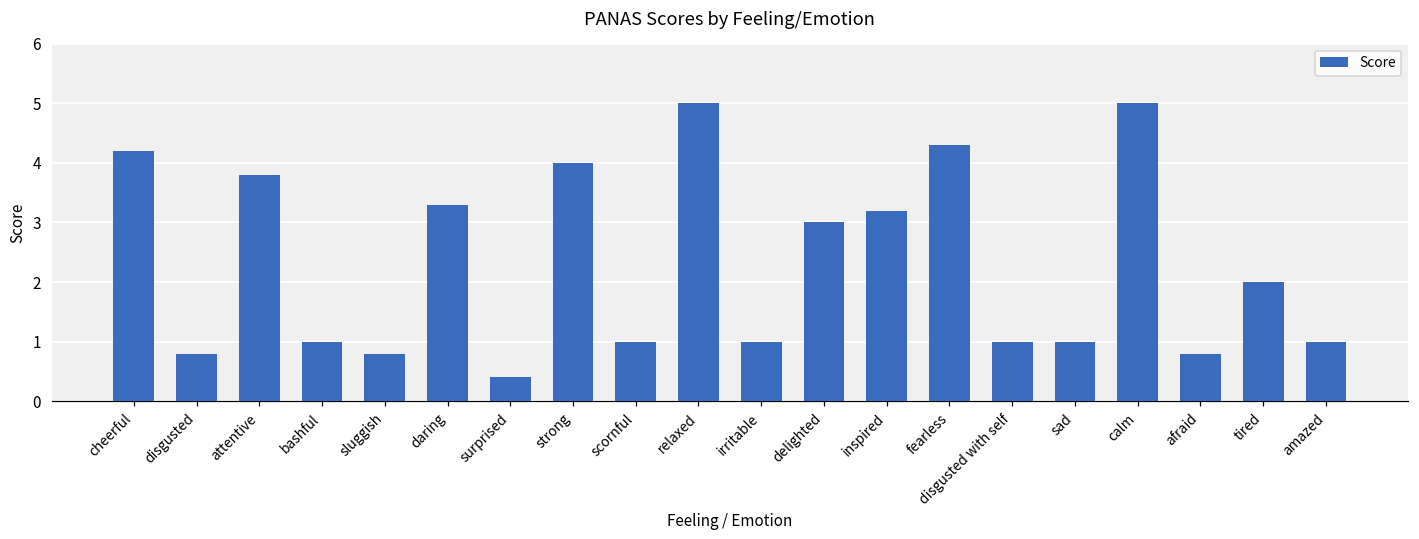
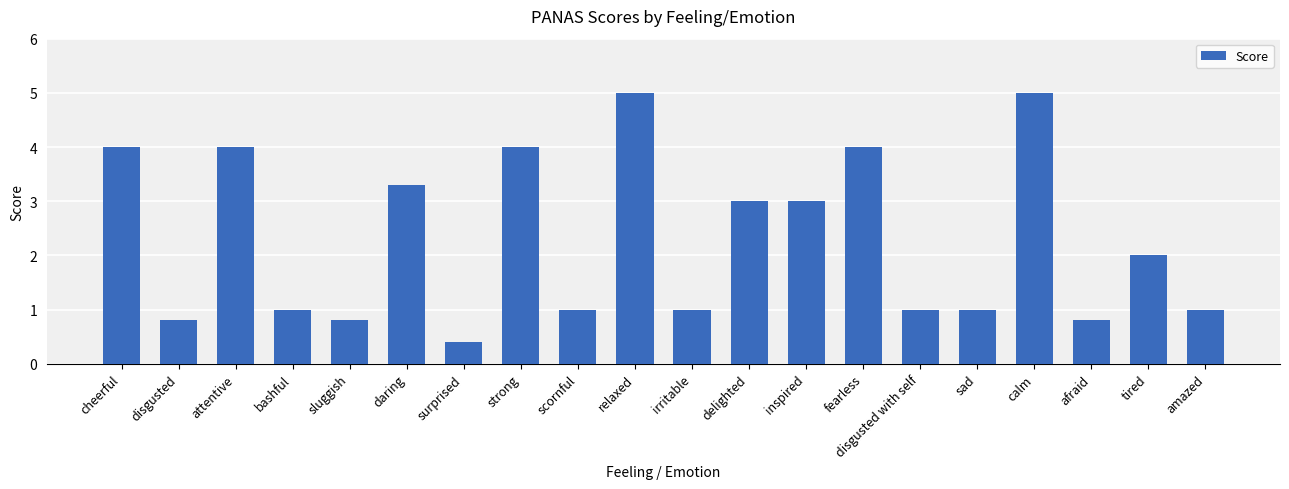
cheerful: 4.2 -> 4.0
attentive: 3.8 -> 4.0
inspired: 3.2 -> 3.0
fearless: 4.3 -> 4.0
